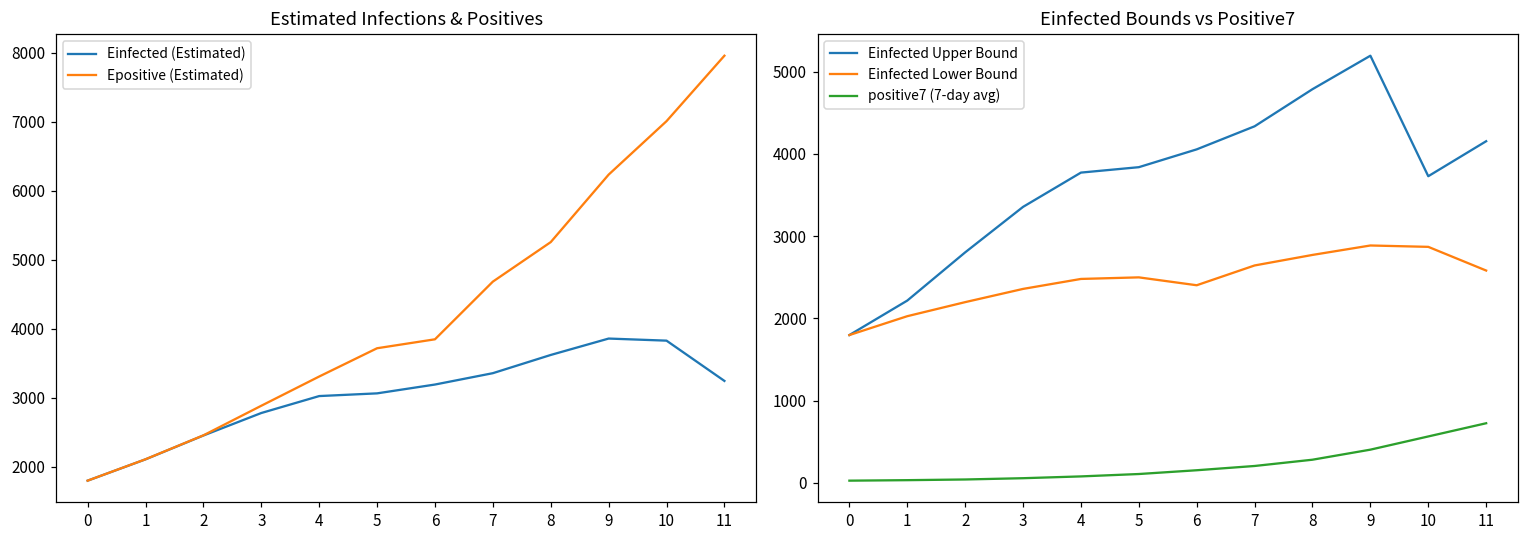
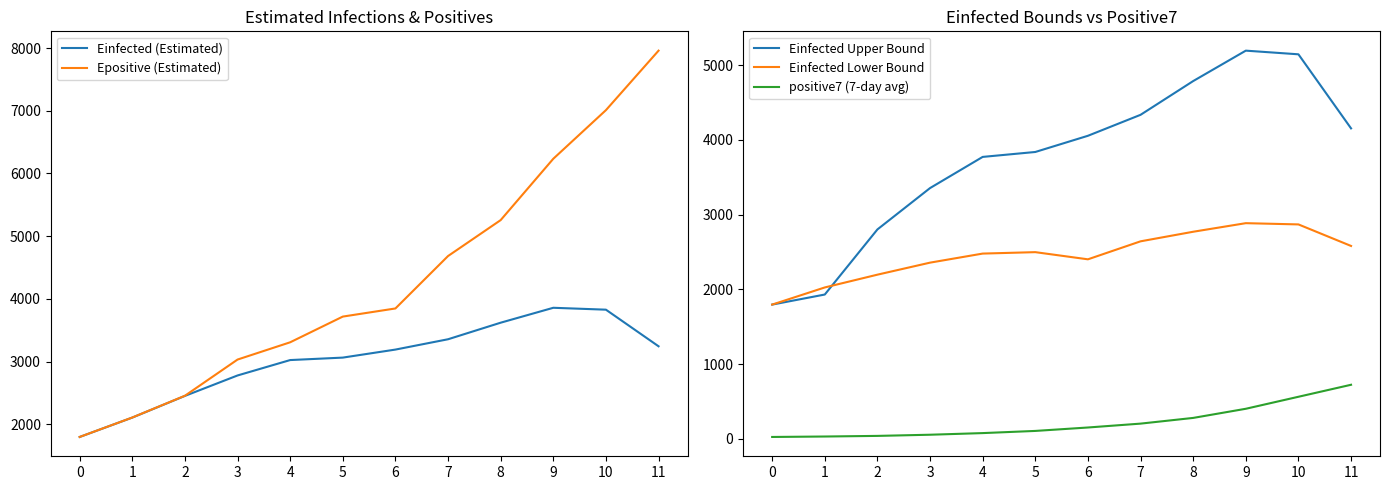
Estimated Infections & Positives, Epositive (Estimated), 3: 2900 -> 3000
Einfected Bounds vs Positive7, Einfected Upper Bound, 1: 2200 -> 1900
Einfected Bounds vs Positive7, Einfected Upper Bound, 10: 3700 -> 5100
